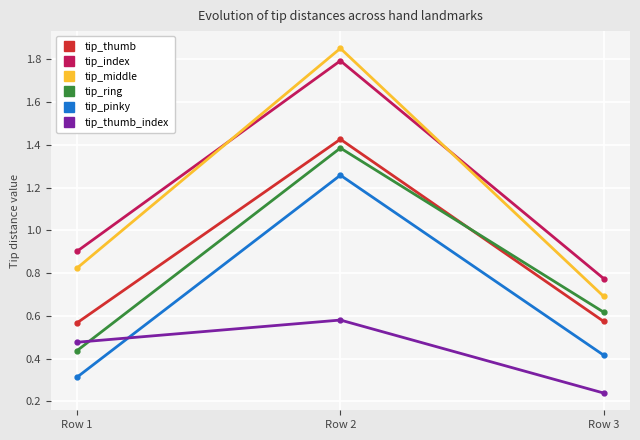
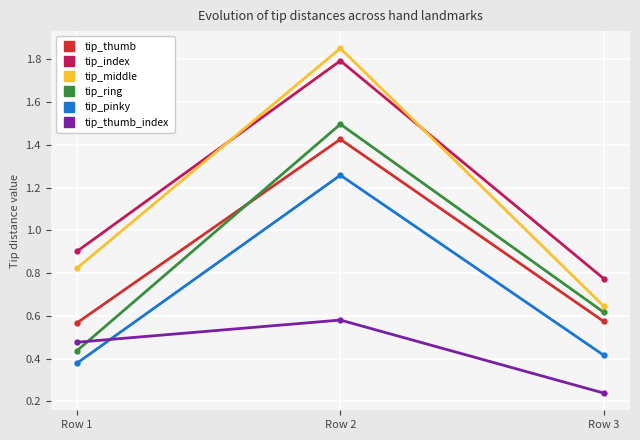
tip_pinky, Row 1: 0.31 -> 0.38
tip_ring, Row 2: 1.39 -> 1.50
tip_middle, Row 3: 0.69 -> 0.65
